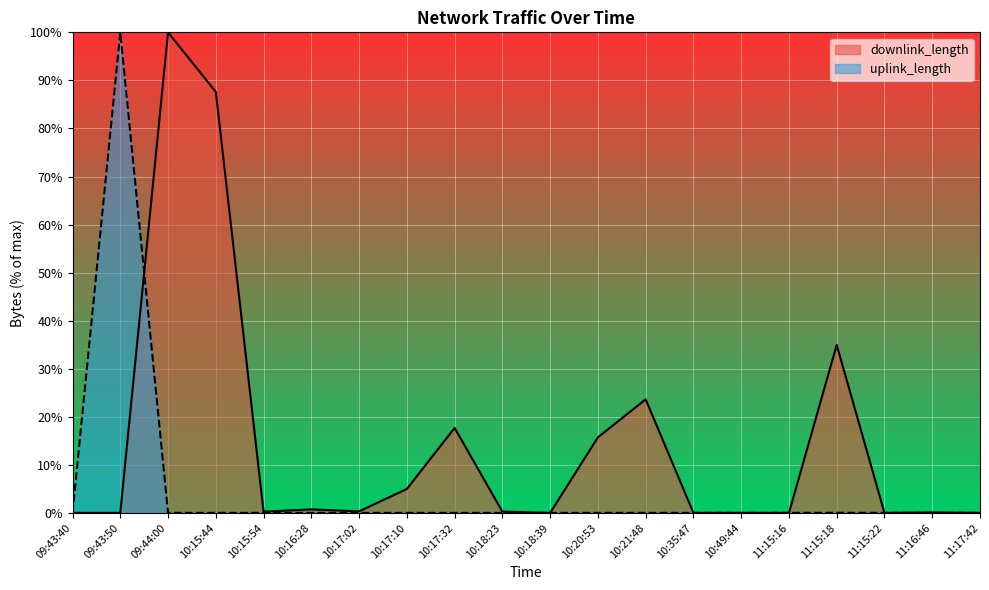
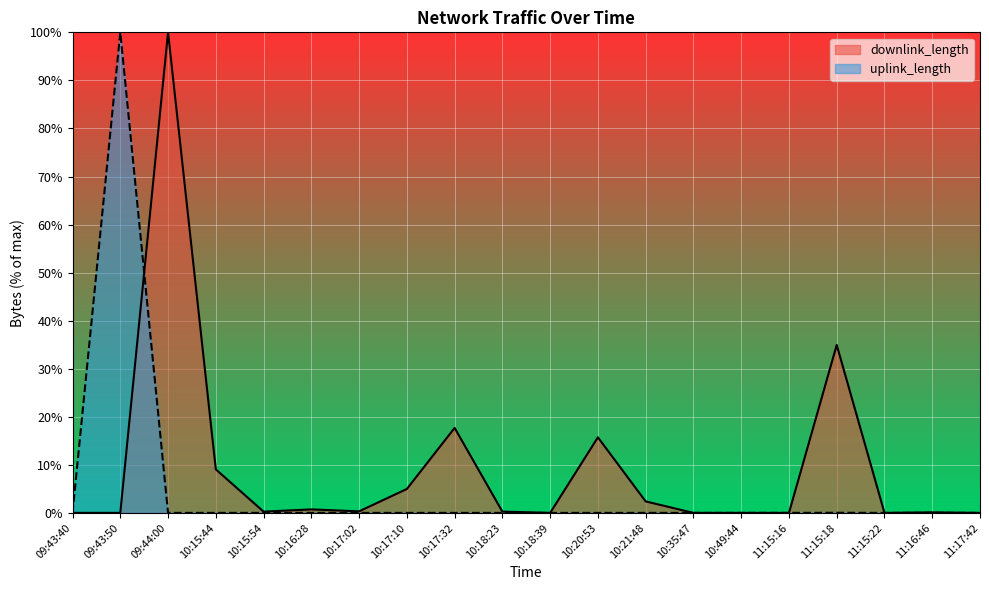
downlink_length, 10:15:44: 88% -> 9%
downlink_length, 10:21:48: 24% -> 2%
